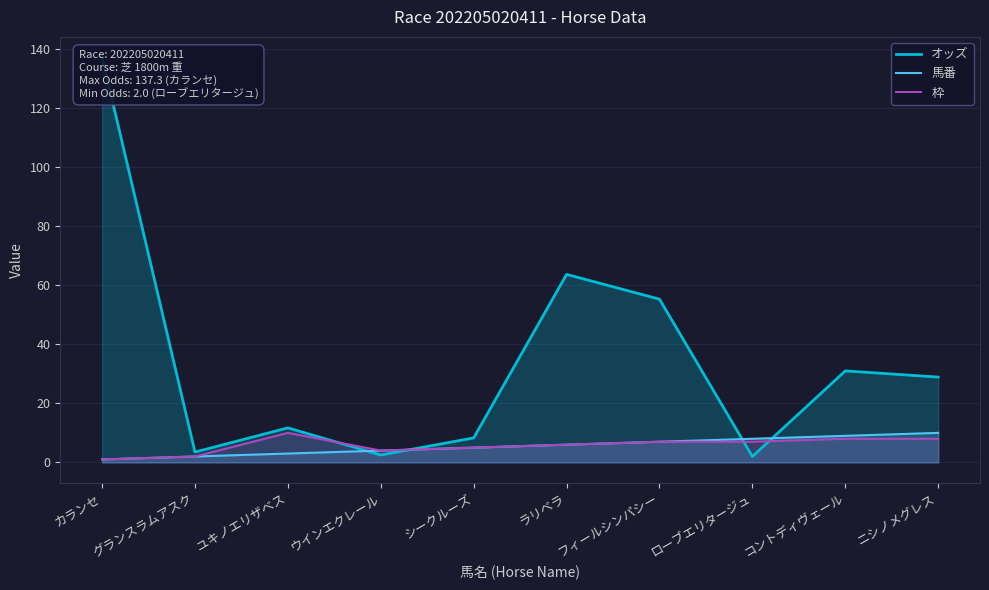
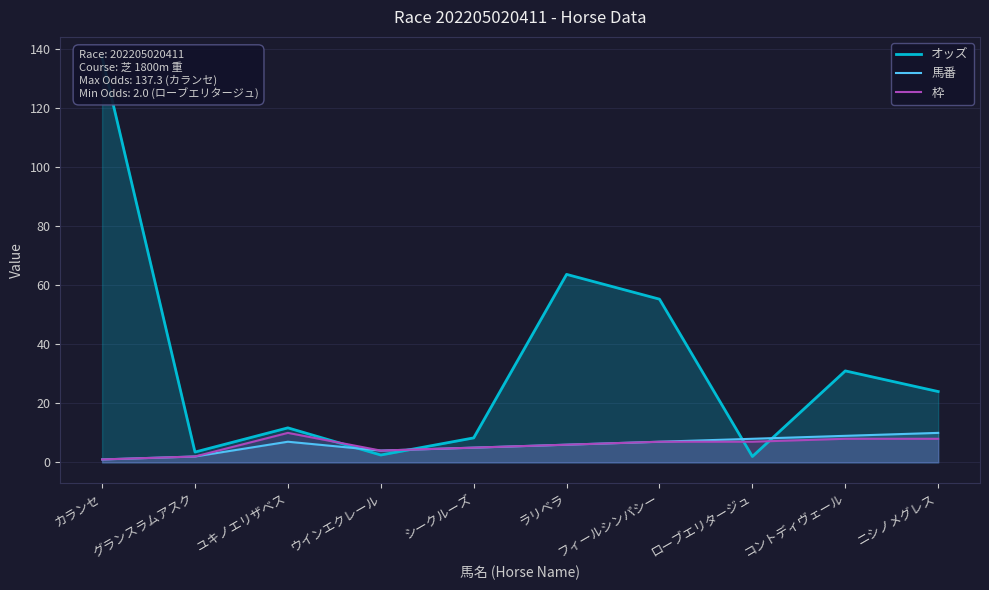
馬番, ユキノエリザベス: 3 -> 7
オッズ, ニシノメグレス: 29 -> 24
